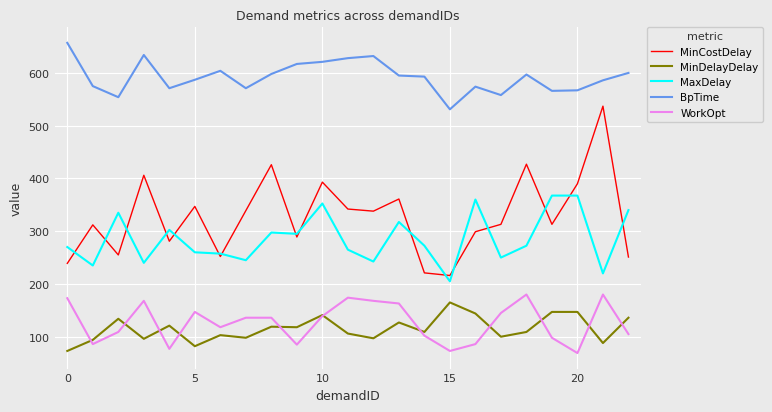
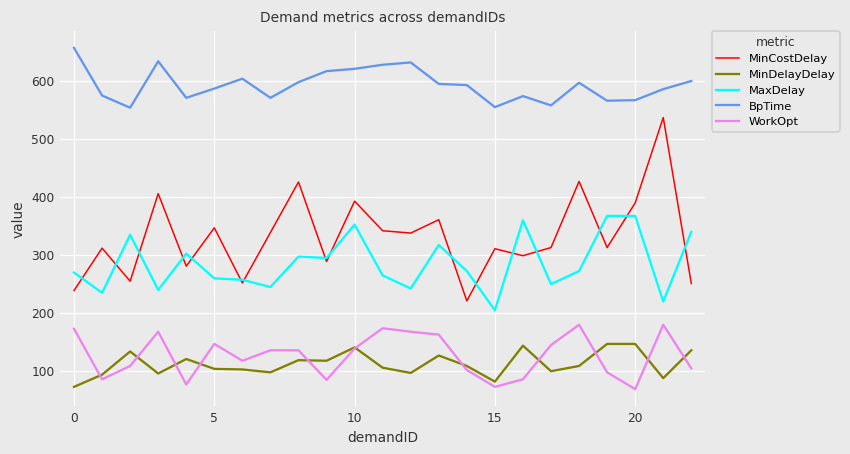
MinDelayDelay, 5: 80 -> 100
MinCostDelay, 15: 220 -> 310
MinDelayDelay, 15: 170 -> 80
BpTime, 15: 530 -> 560
